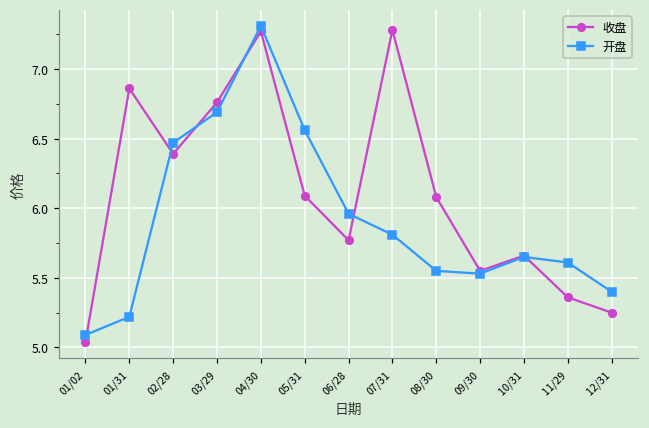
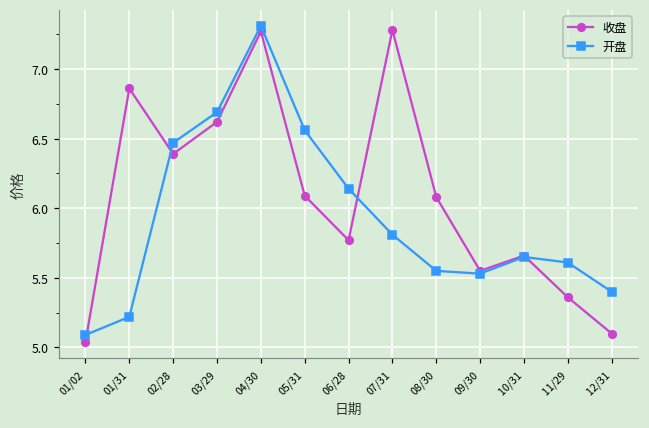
收盘, 03/29: 6.76 -> 6.62
开盘, 06/28: 5.96 -> 6.14
收盘, 12/31: 5.25 -> 5.10
